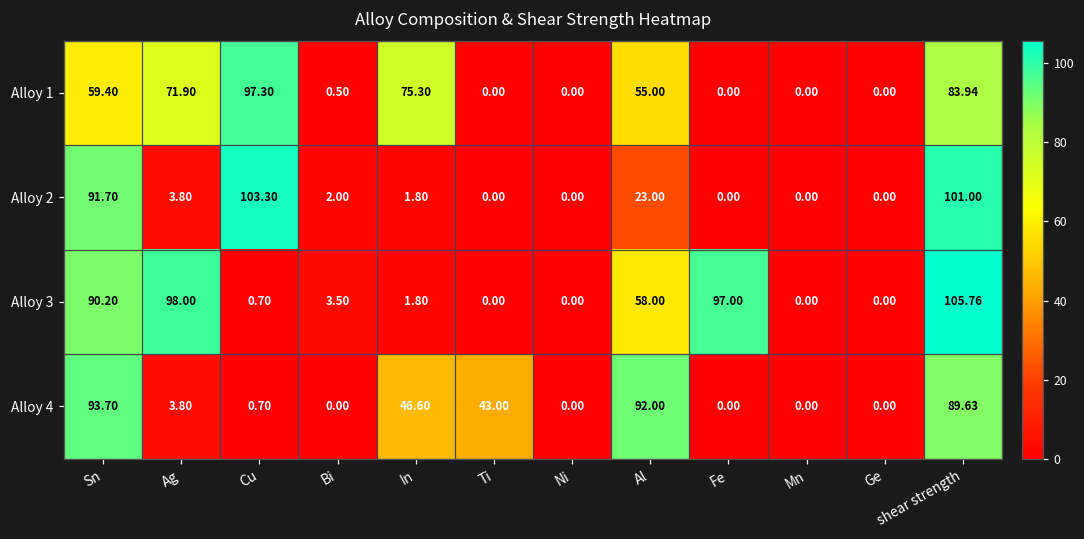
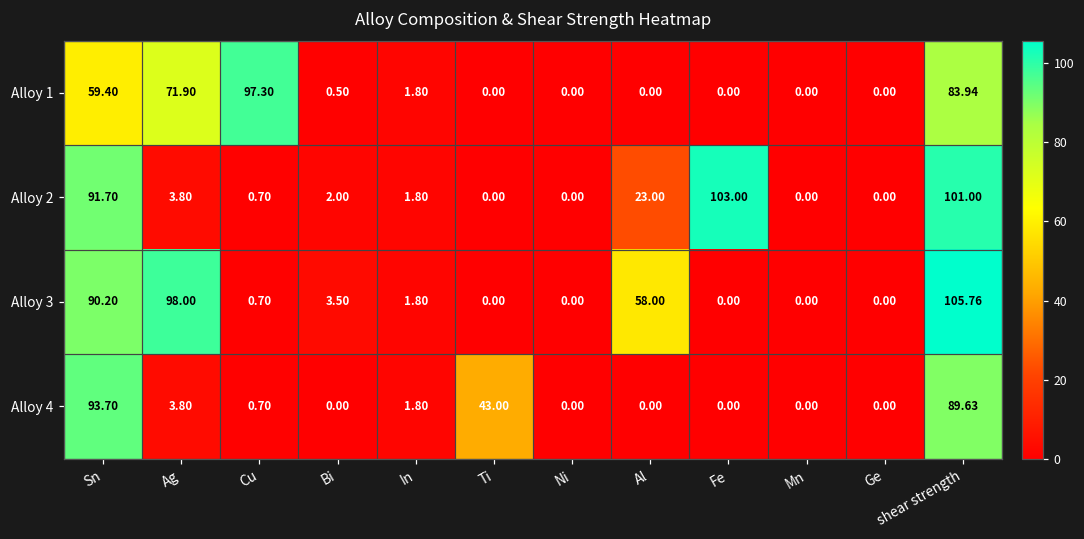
Alloy 1, In: 75.30 -> 1.80
Alloy 1, Al: 55.00 -> 0.00
Alloy 2, Cu: 103.30 -> 0.70
Alloy 2, Fe: 0.00 -> 103.00
Alloy 3, Fe: 97.00 -> 0.00
Alloy 4, In: 46.60 -> 1.80
Alloy 4, Al: 92.00 -> 0.00
